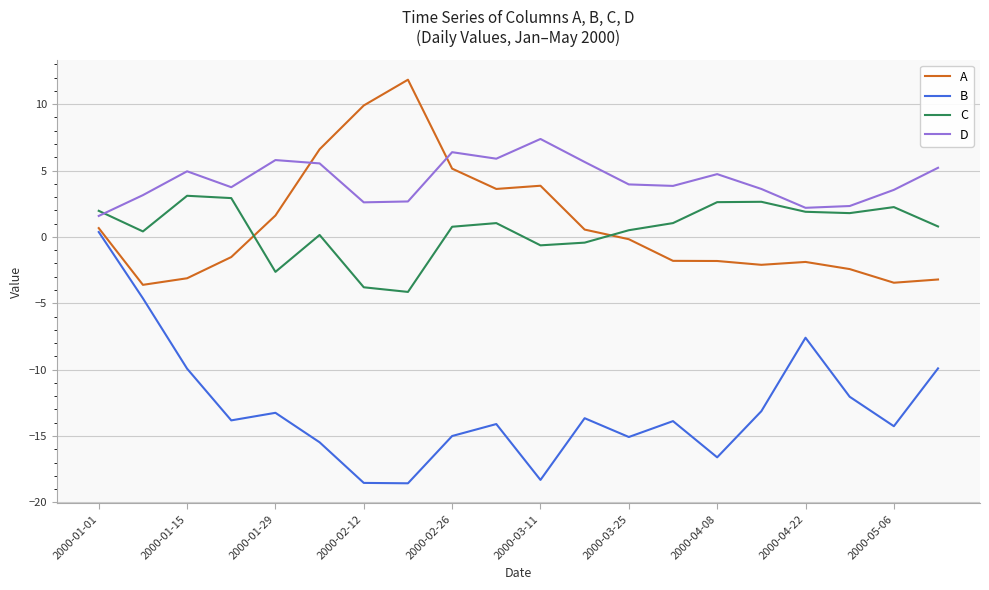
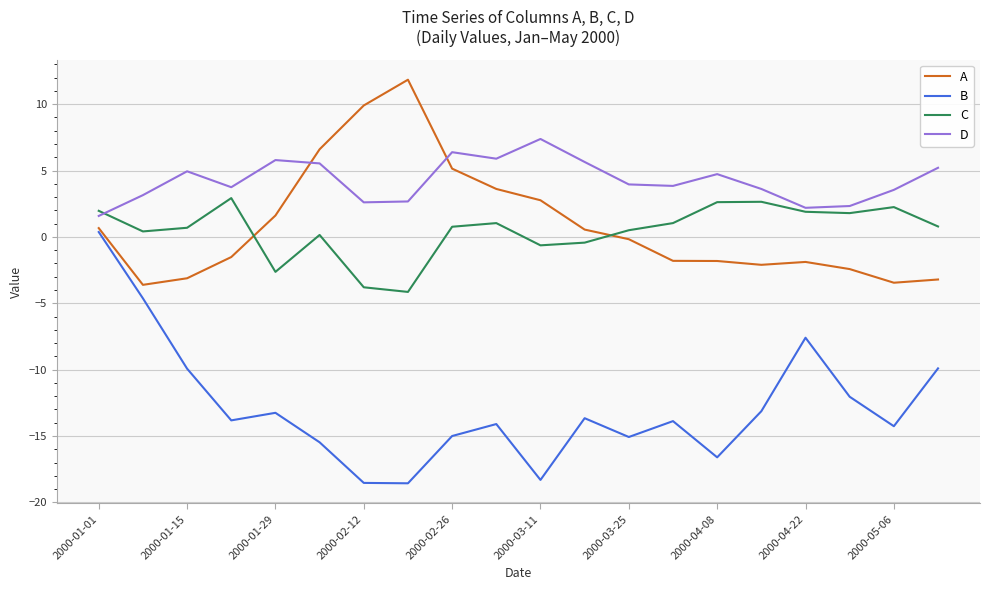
C, 2000-01-15: 3.1 -> 0.7
A, 2000-03-11: 3.9 -> 2.8
